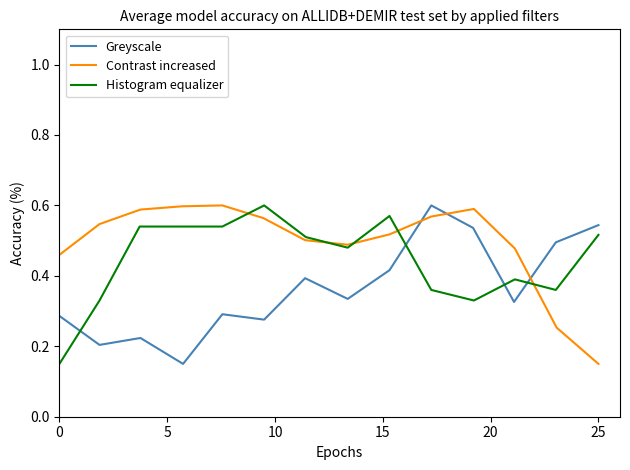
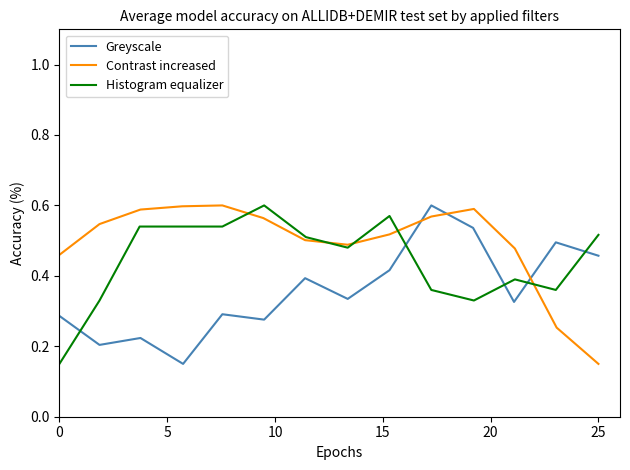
Greyscale, 25: 0.54 -> 0.46
